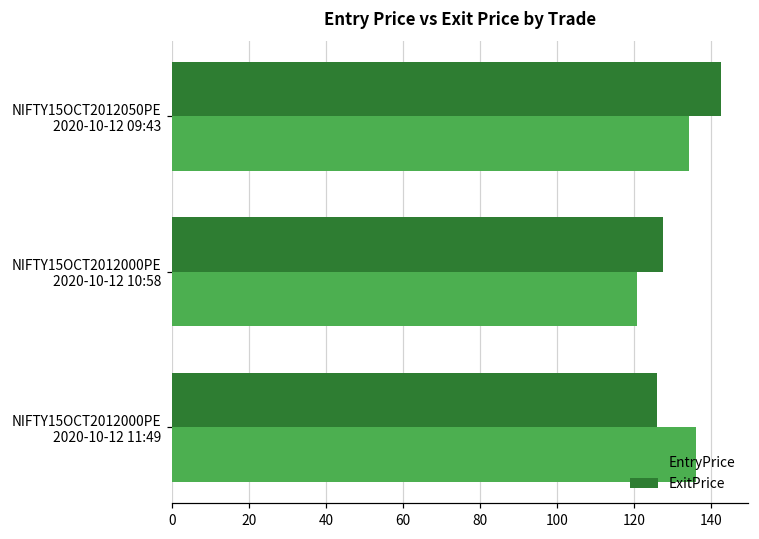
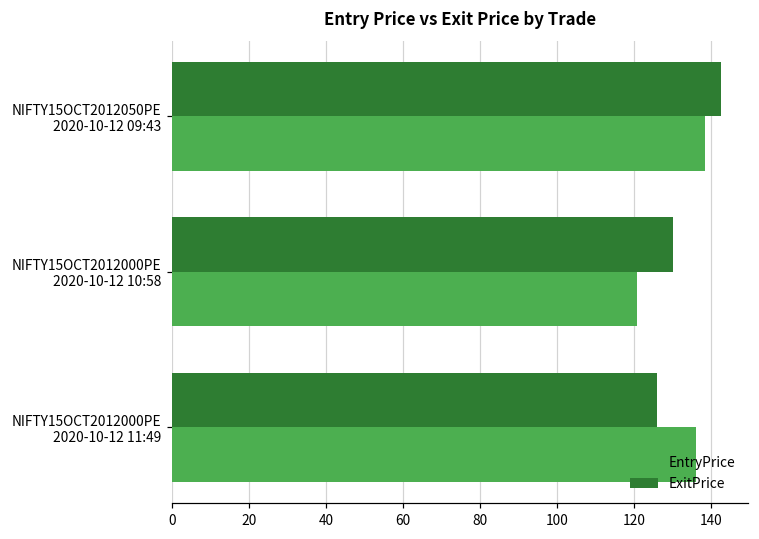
EntryPrice, NIFTY15OCT2012050PE 2020-10-12 09:43: 134 -> 139
ExitPrice, NIFTY15OCT2012000PE 2020-10-12 10:58: 128 -> 130
